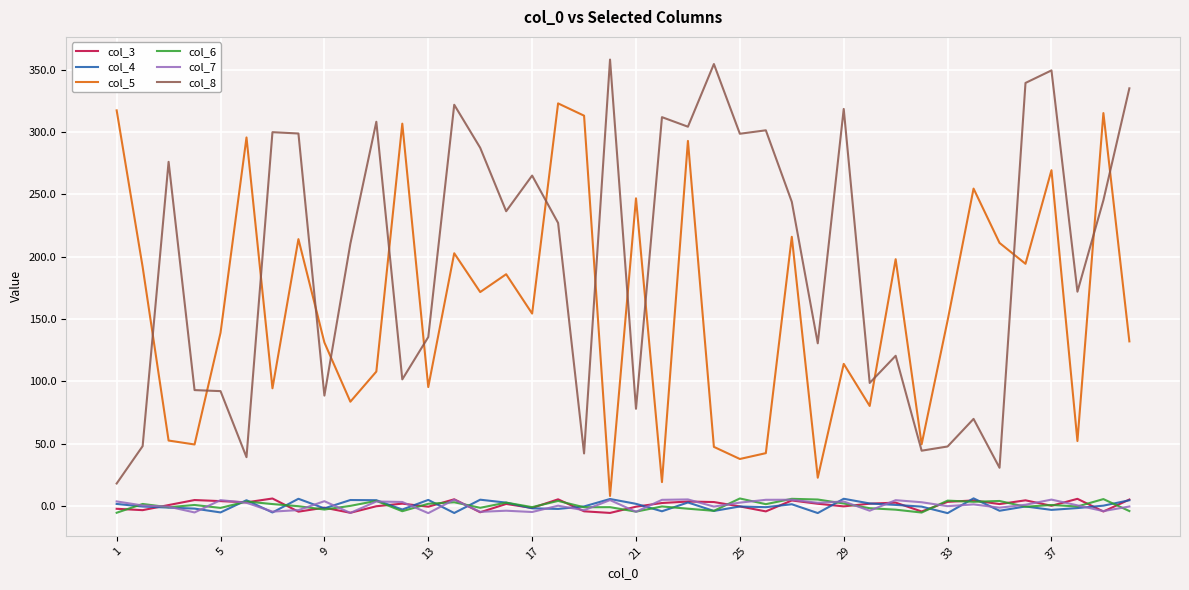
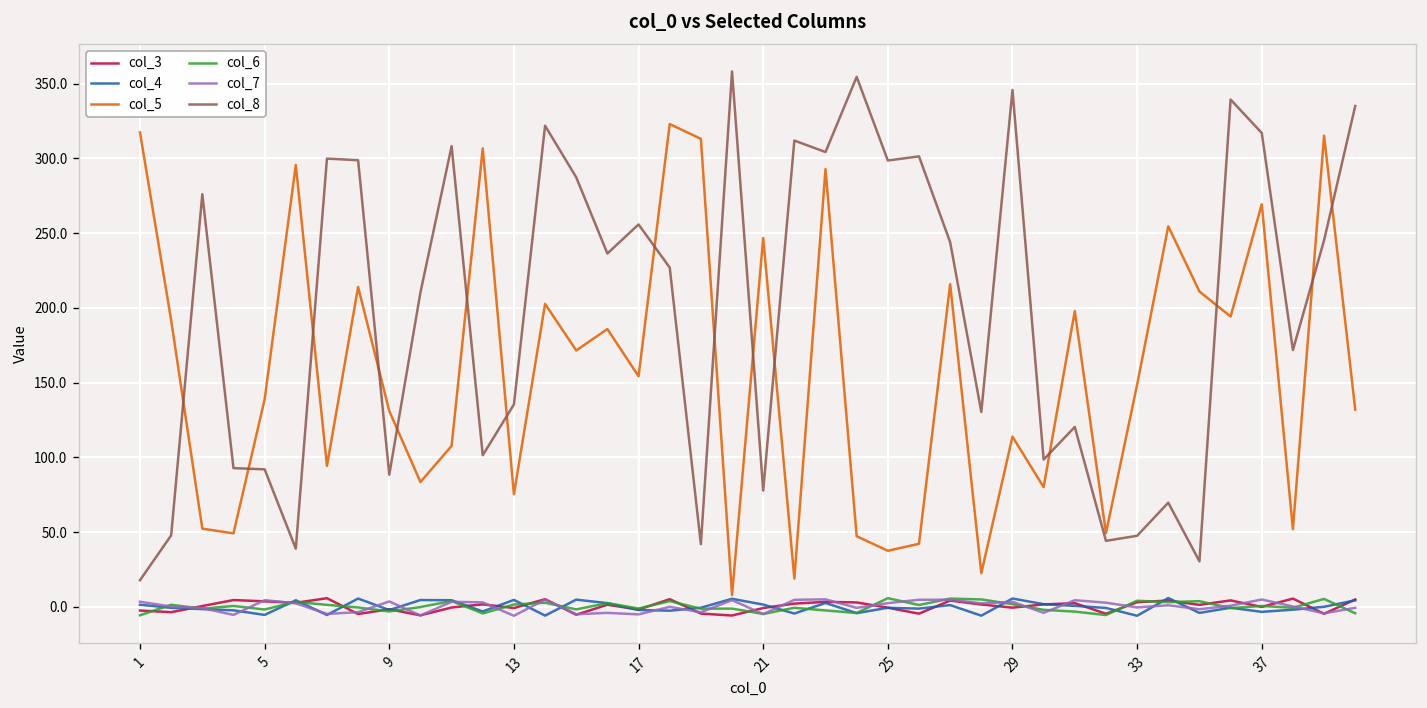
col_5, 13: 95 -> 75
col_8, 17: 265 -> 256
col_8, 29: 318 -> 346
col_8, 37: 349 -> 317
